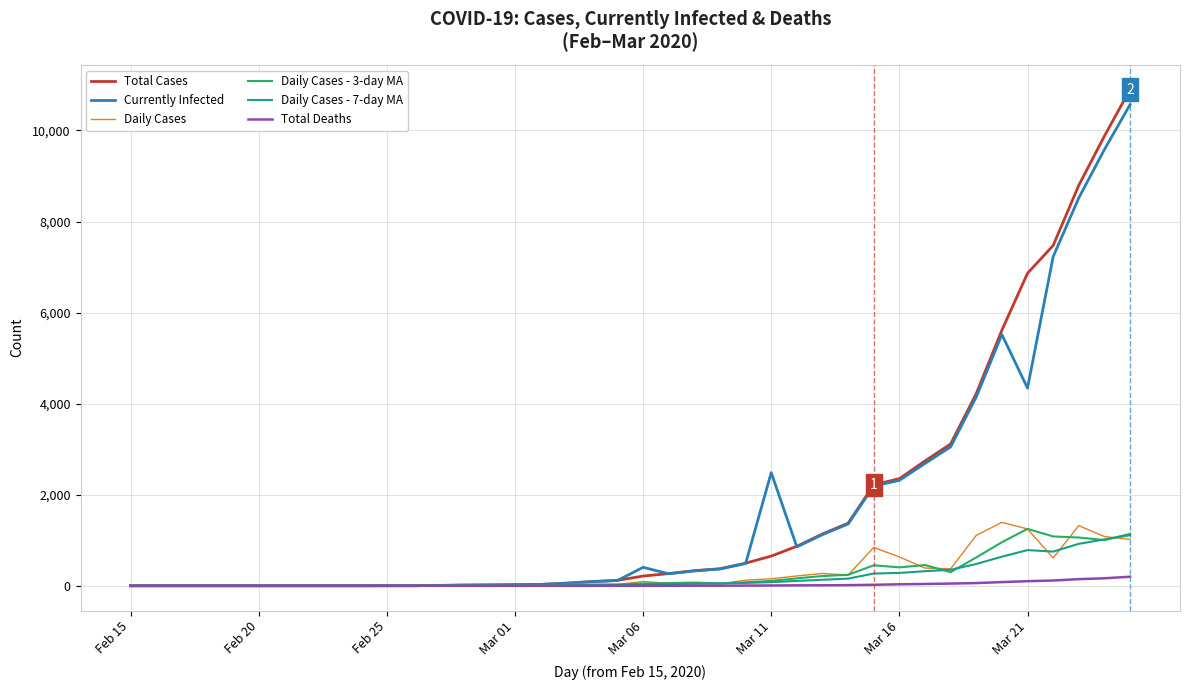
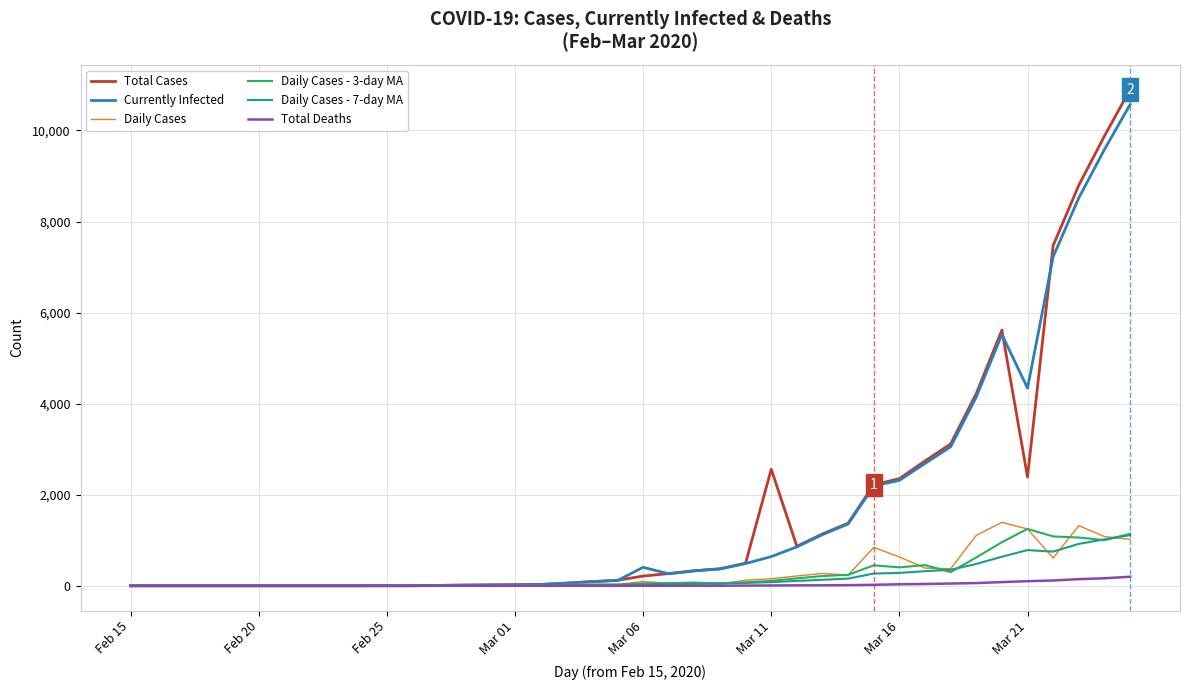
Total Cases, Mar 11: 700 -> 2,600
Currently Infected, Mar 11: 2,500 -> 600
Total Cases, Mar 21: 6,900 -> 2,400
